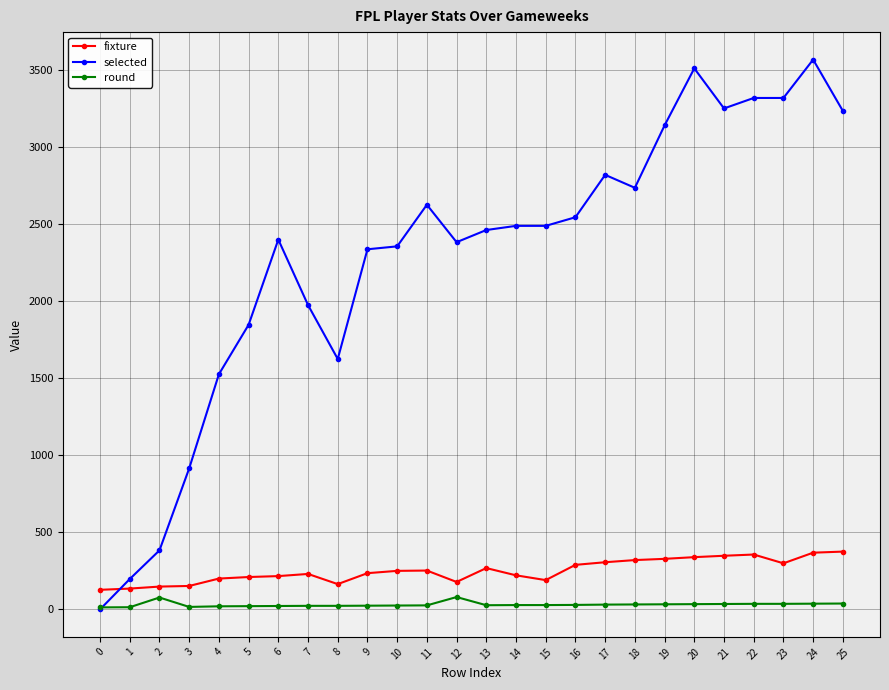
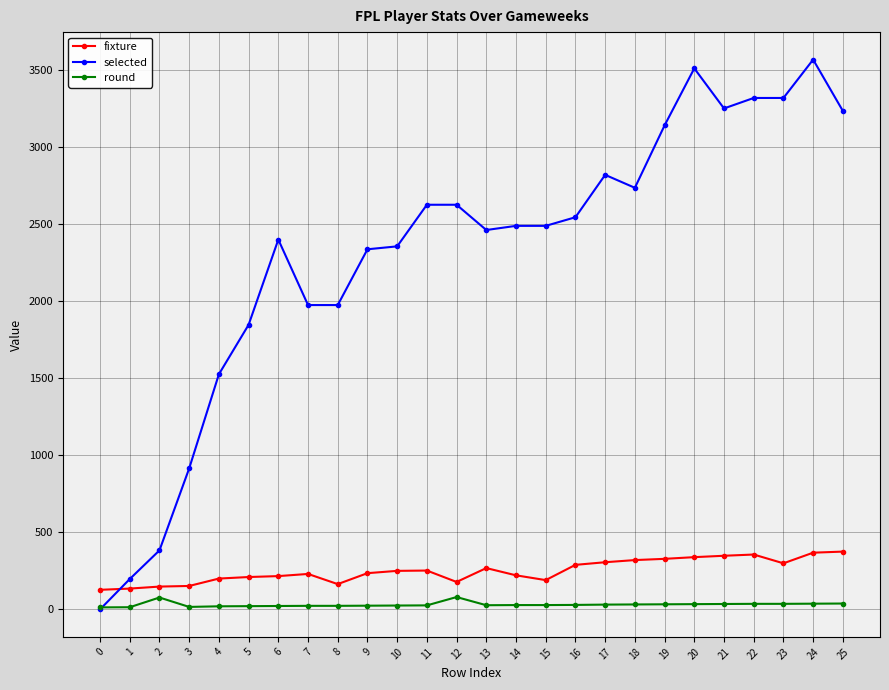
selected, 8: 1630 -> 1980
selected, 12: 2380 -> 2630
